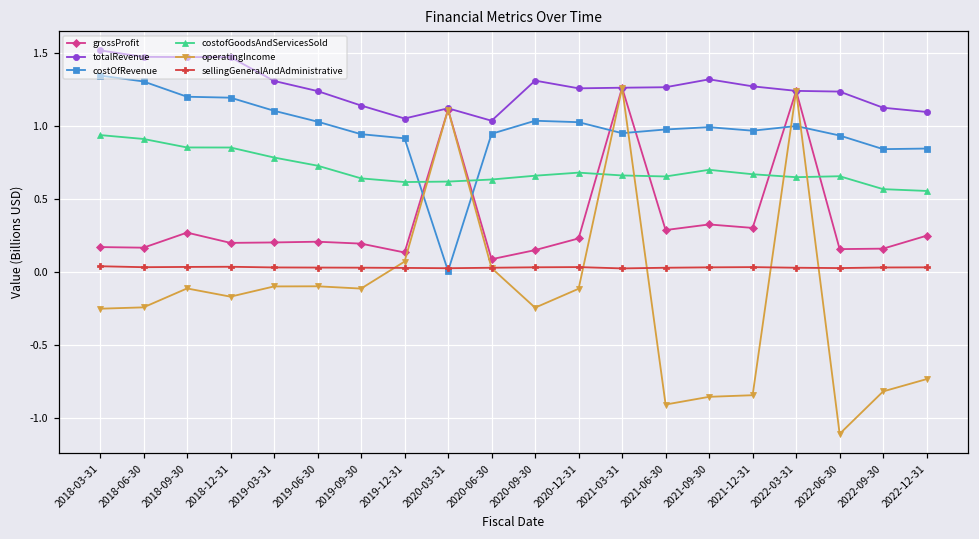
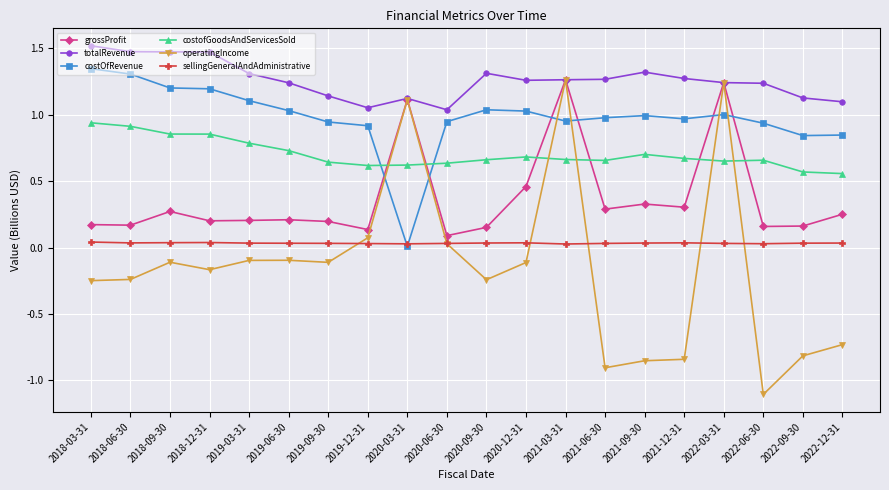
grossProfit, 2020-12-31: 0.23 -> 0.46
